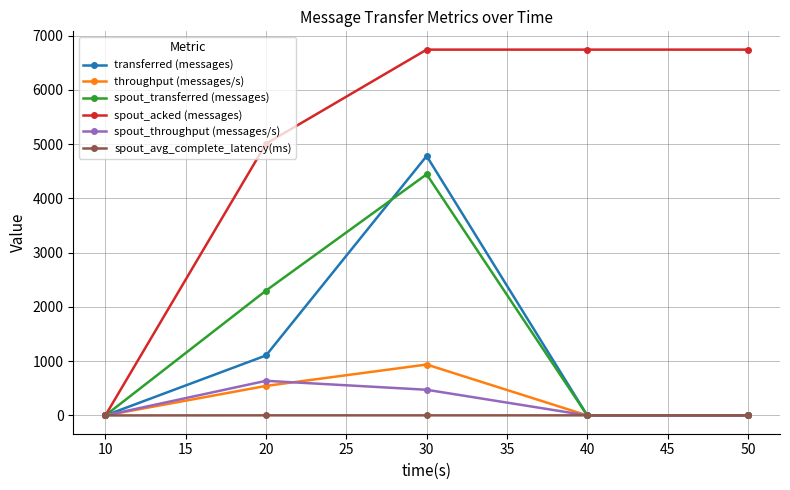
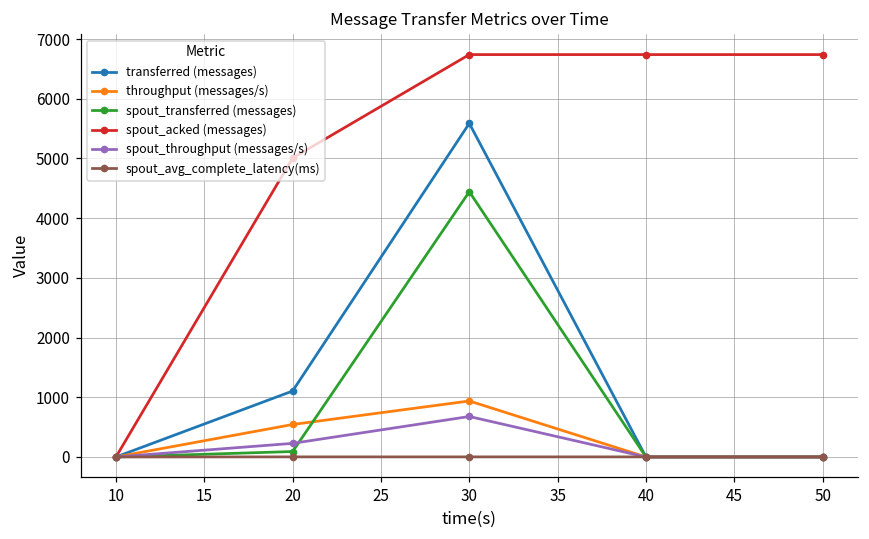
spout_transferred (messages), 20: 2300 -> 100
spout_throughput (messages/s), 20: 600 -> 200
transferred (messages), 30: 4800 -> 5600
spout_throughput (messages/s), 30: 500 -> 700
